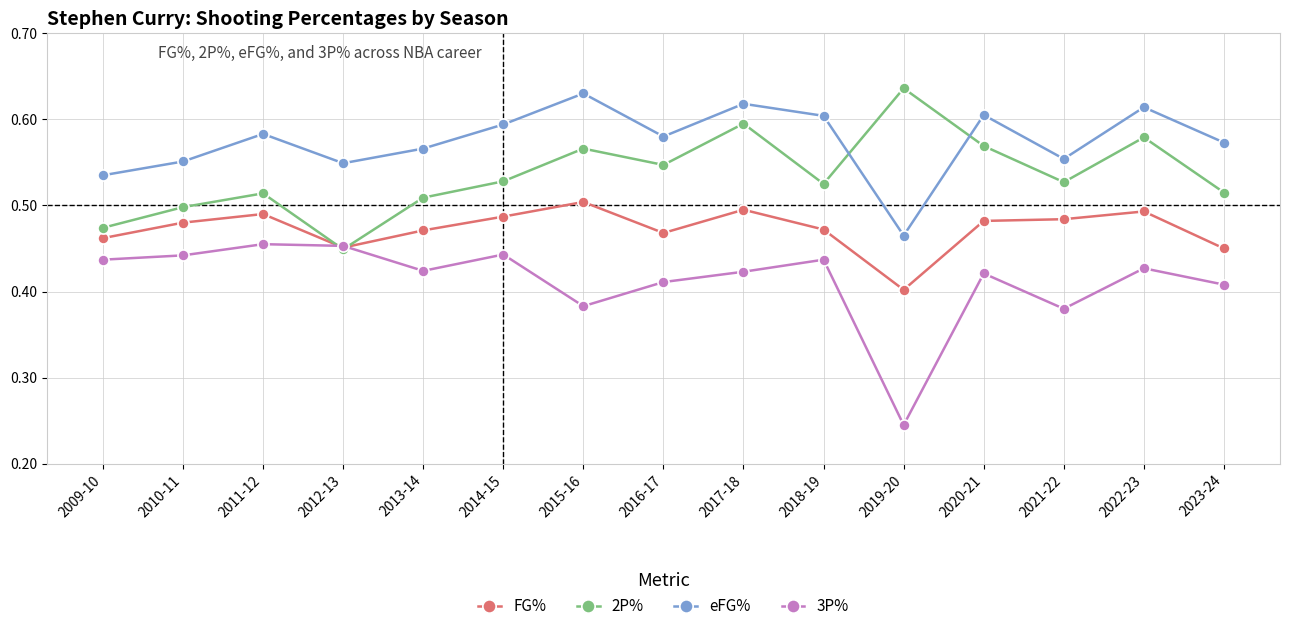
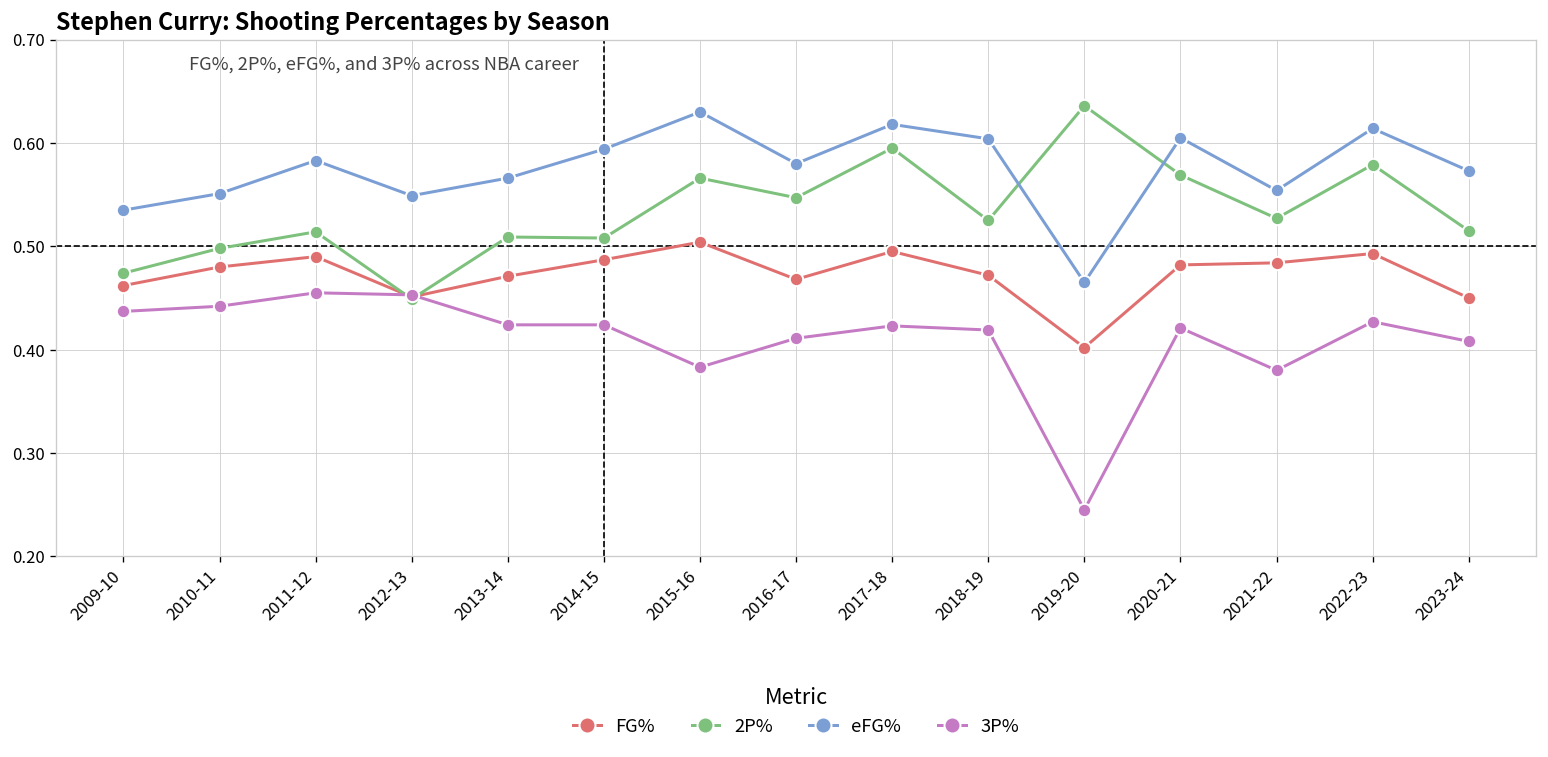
2P%, 2014-15: 0.53 -> 0.51
3P%, 2014-15: 0.44 -> 0.42
3P%, 2018-19: 0.44 -> 0.42
